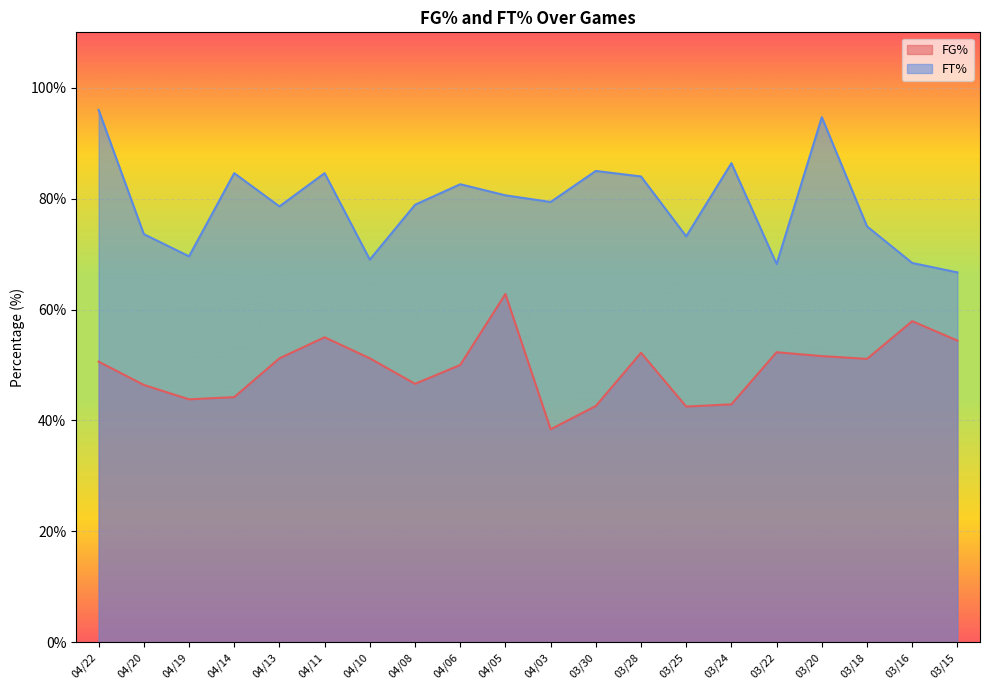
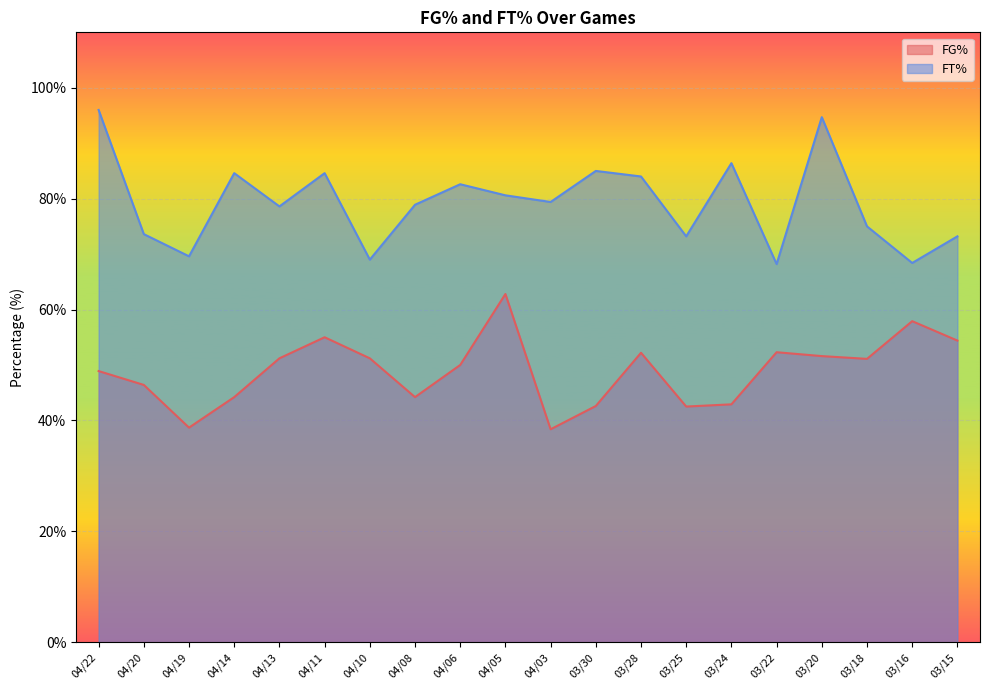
FG%, 04/22: 51% -> 49%
FG%, 04/19: 44% -> 39%
FG%, 04/08: 47% -> 44%
FT%, 03/15: 67% -> 73%
